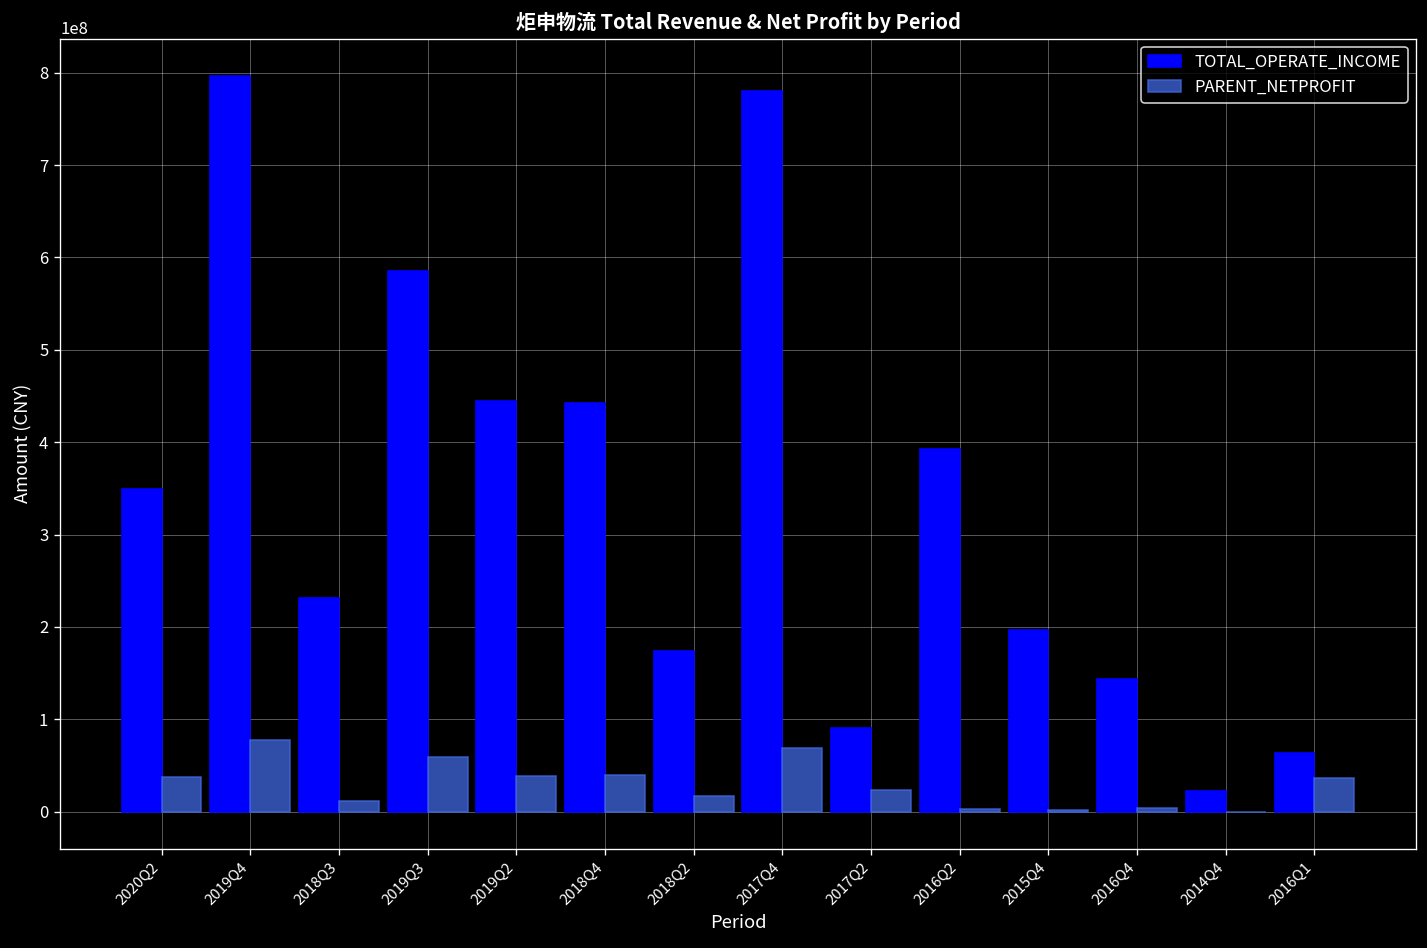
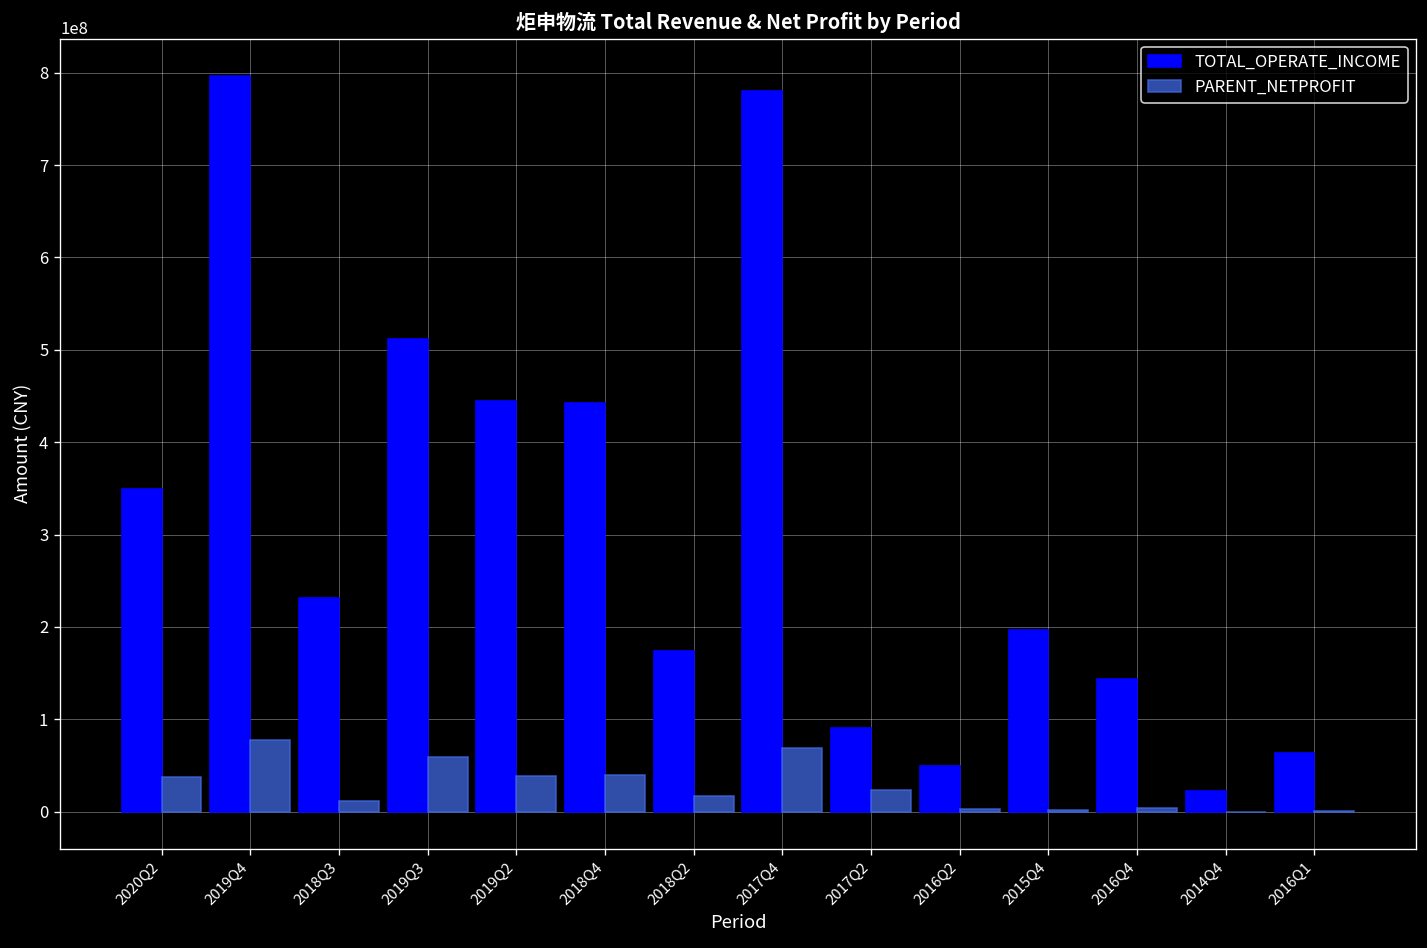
TOTAL_OPERATE_INCOME, 2019Q3: 590000000 -> 510000000
TOTAL_OPERATE_INCOME, 2016Q2: 390000000 -> 50000000
PARENT_NETPROFIT, 2016Q1: 40000000 -> 0
